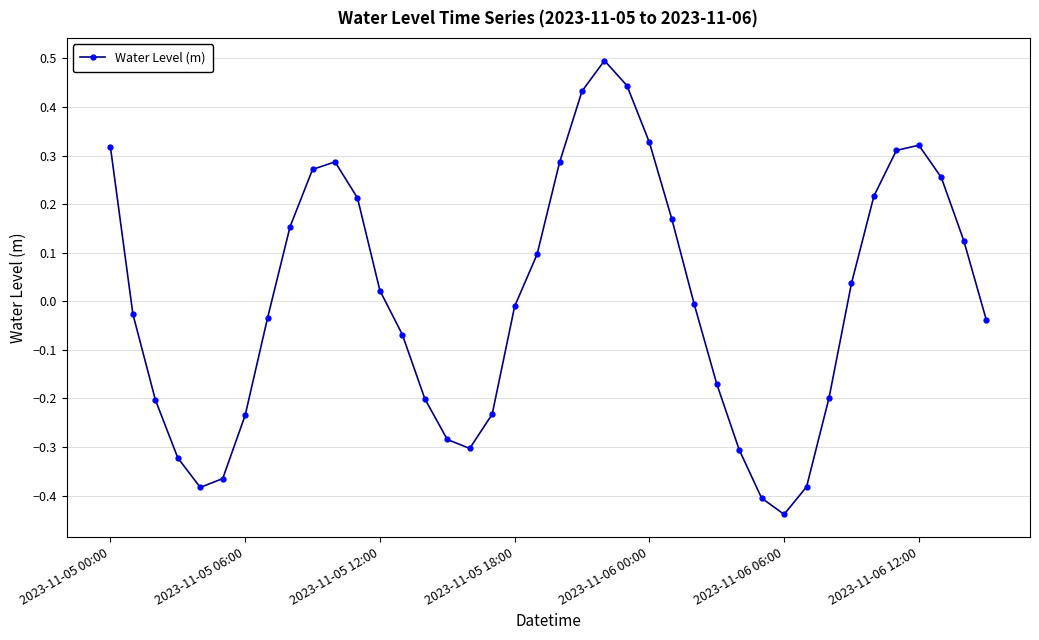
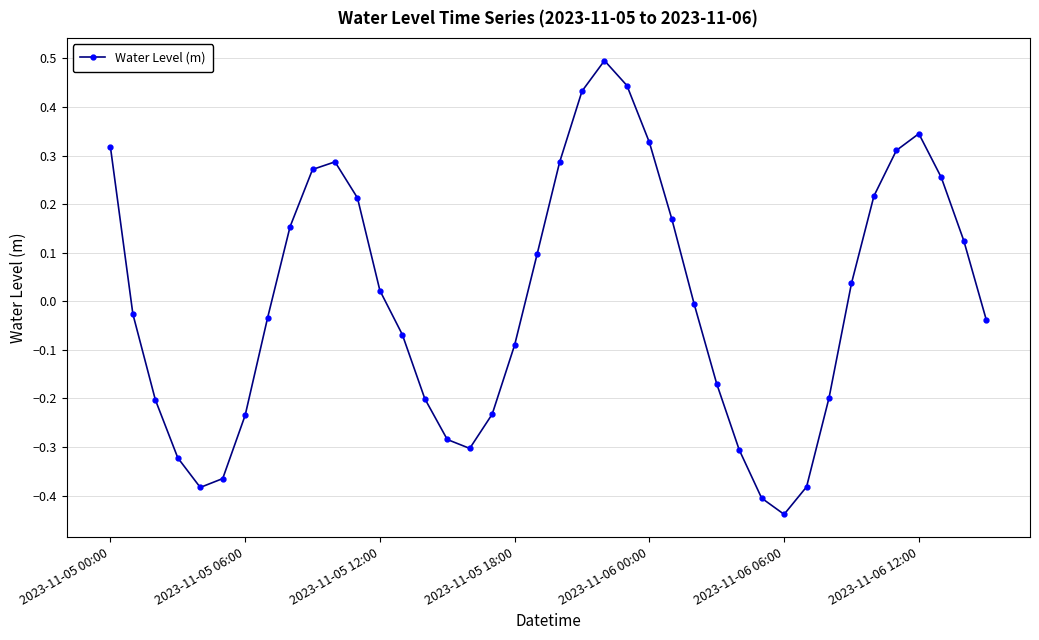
2023-11-05 18:00: -0.01 -> -0.09
2023-11-06 12:00: 0.32 -> 0.34
